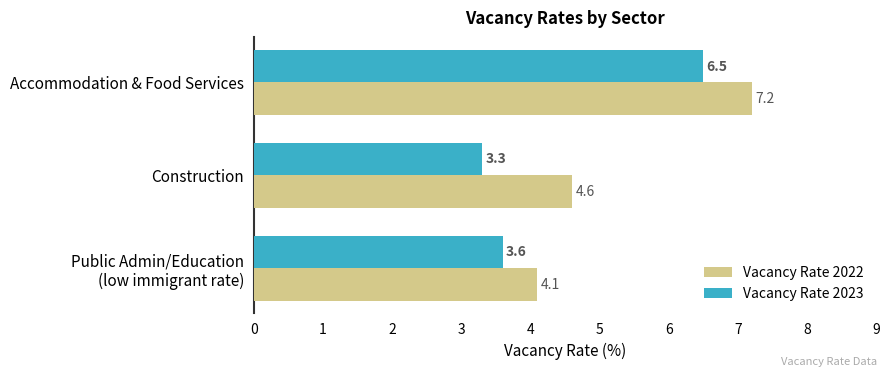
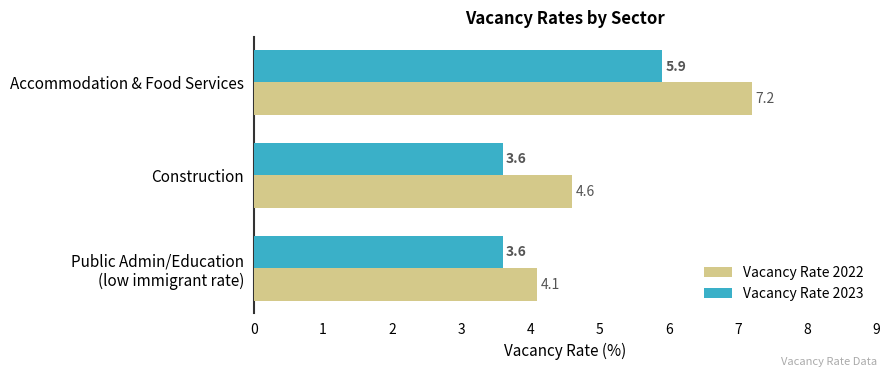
Vacancy Rate 2023, Accommodation & Food Services: 6.5 -> 5.9
Vacancy Rate 2023, Construction: 3.3 -> 3.6
